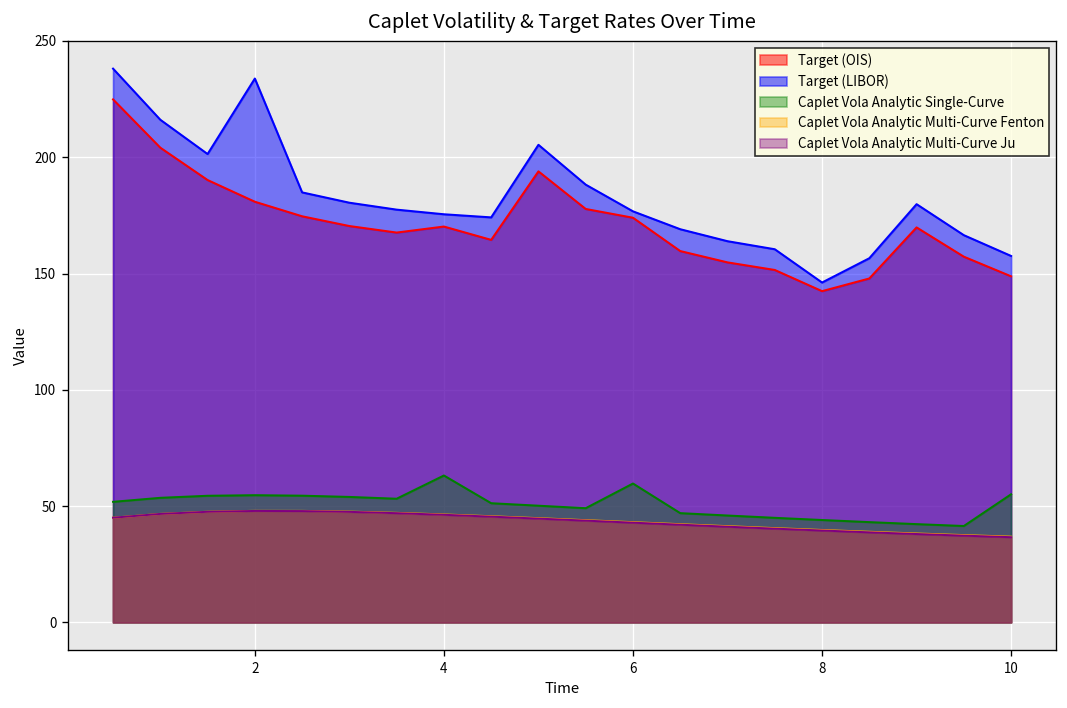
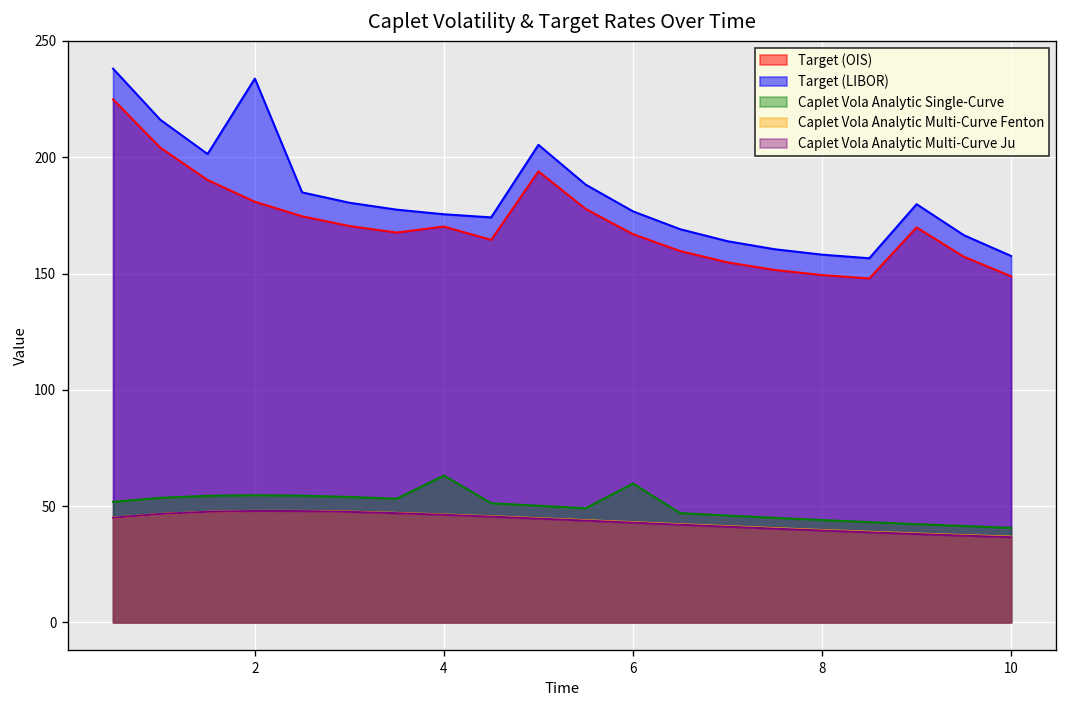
Target (OIS), 6: 174 -> 167
Target (OIS), 8: 142 -> 149
Target (LIBOR), 8: 146 -> 158
Caplet Vola Analytic Single-Curve, 10: 55 -> 41
